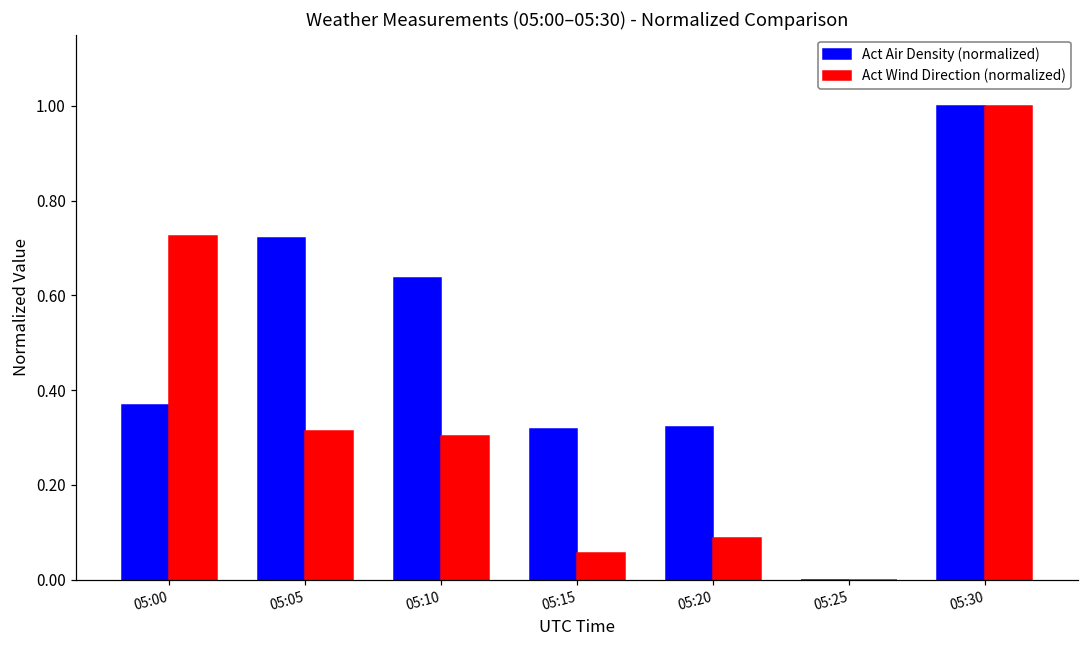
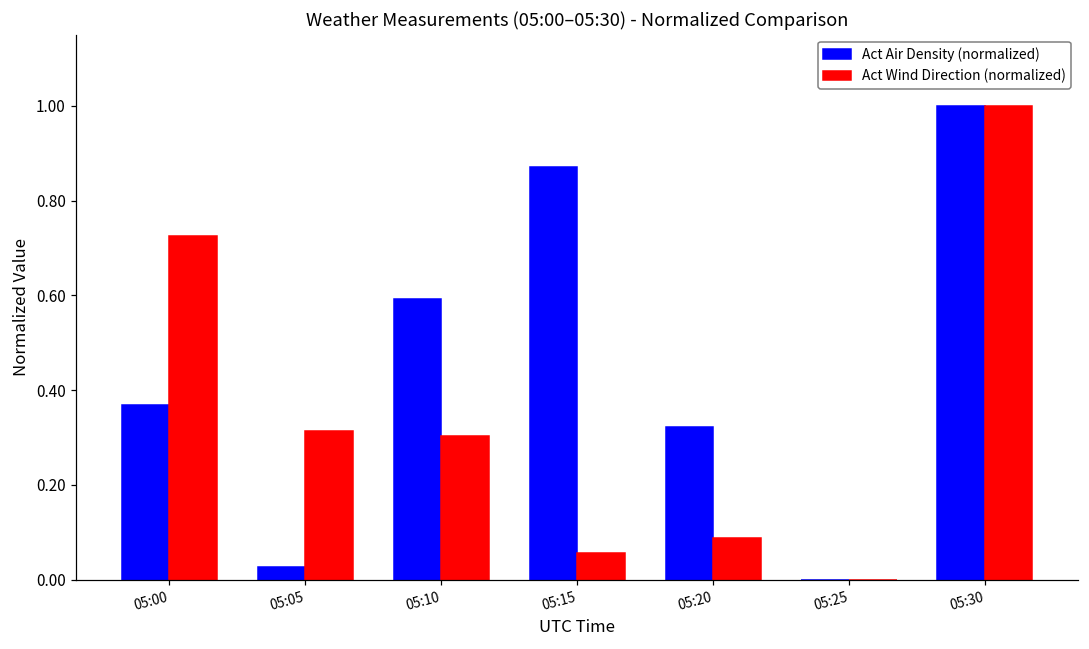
Act Air Density (normalized), 05:05: 0.72 -> 0.03
Act Air Density (normalized), 05:10: 0.64 -> 0.59
Act Air Density (normalized), 05:15: 0.32 -> 0.87
